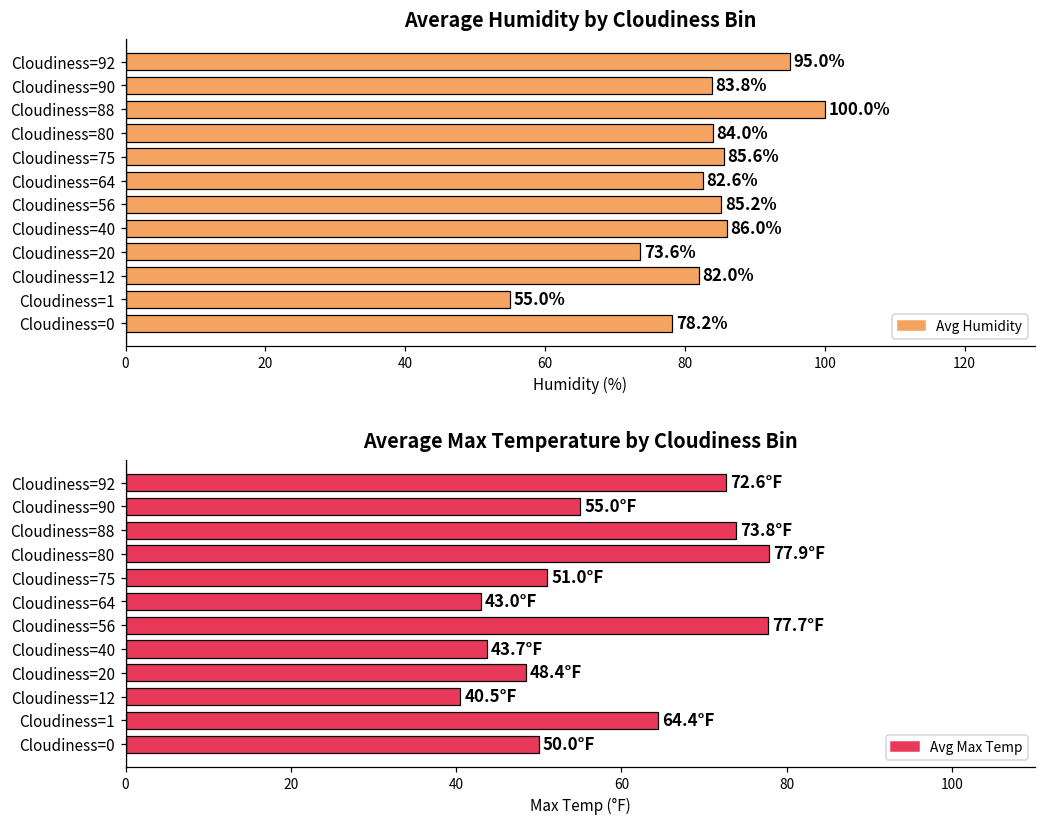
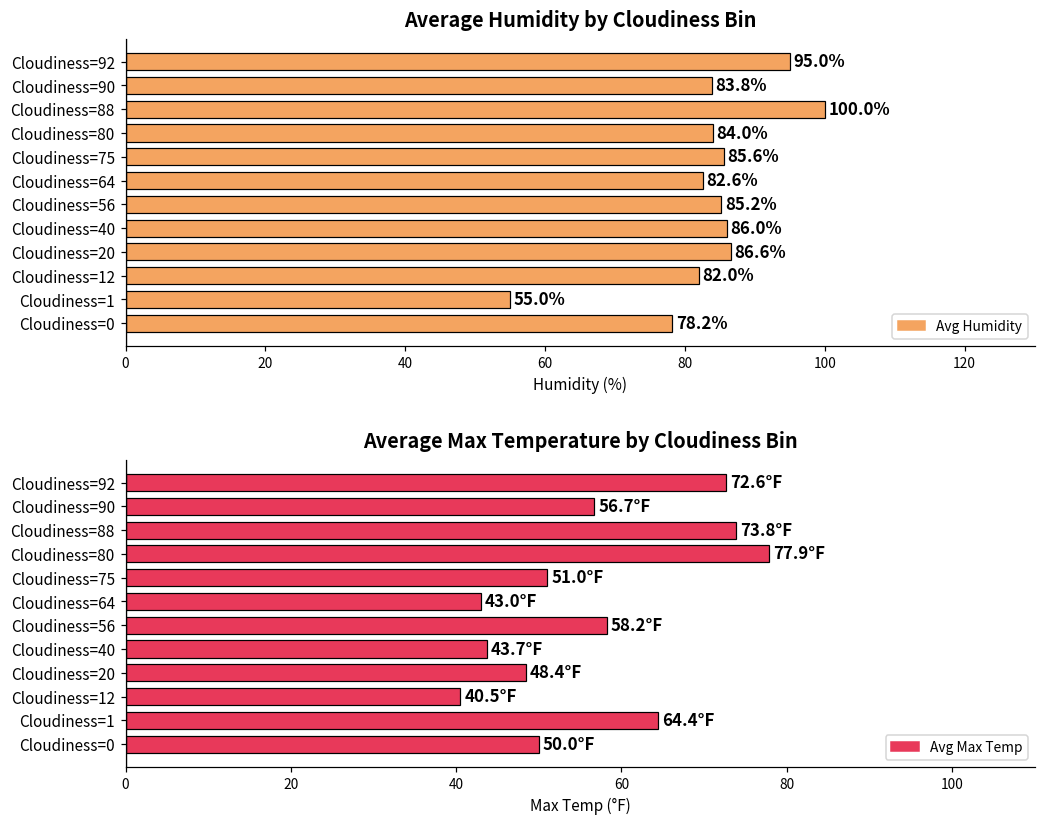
Average Humidity by Cloudiness Bin, Cloudiness=20: 73.6% -> 86.6%
Average Max Temperature by Cloudiness Bin, Cloudiness=90: 55.0°F -> 56.7°F
Average Max Temperature by Cloudiness Bin, Cloudiness=56: 77.7°F -> 58.2°F
